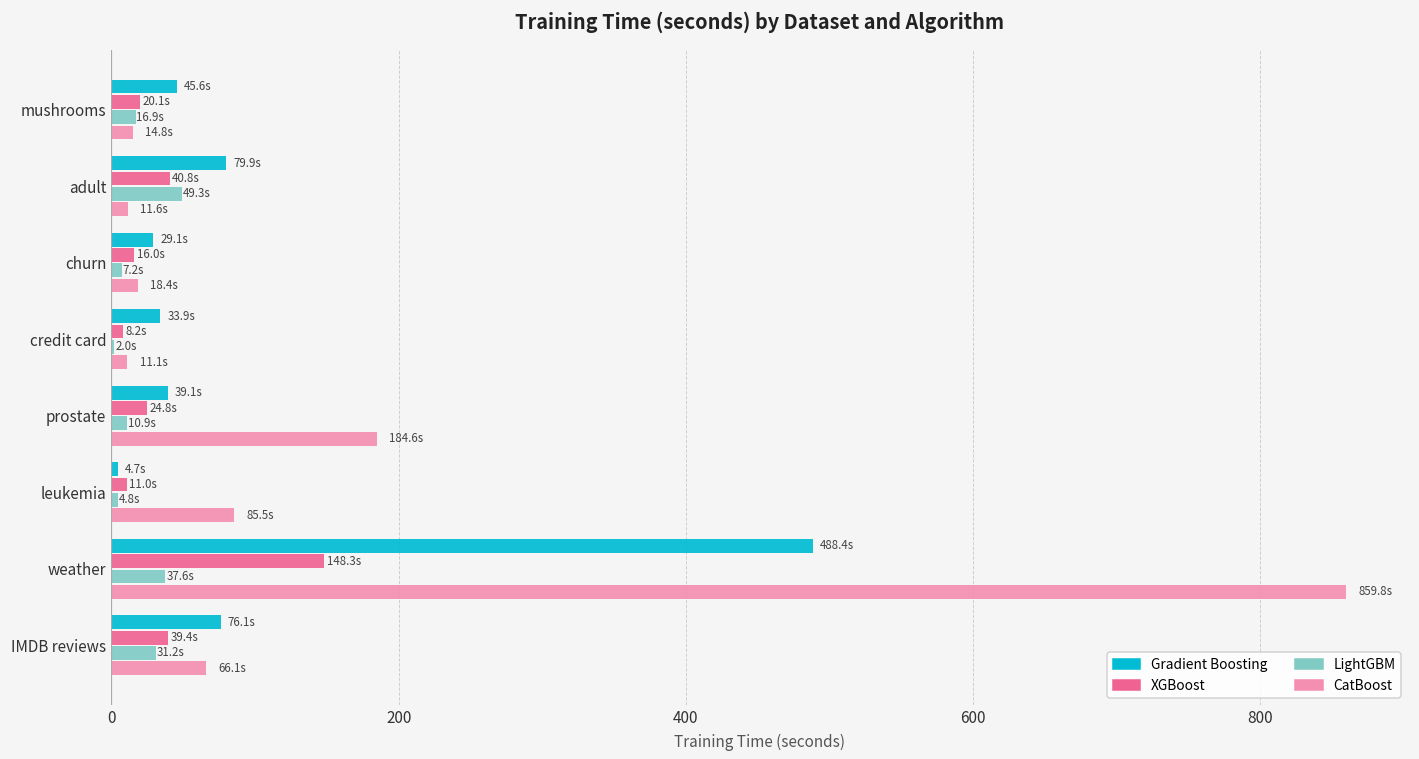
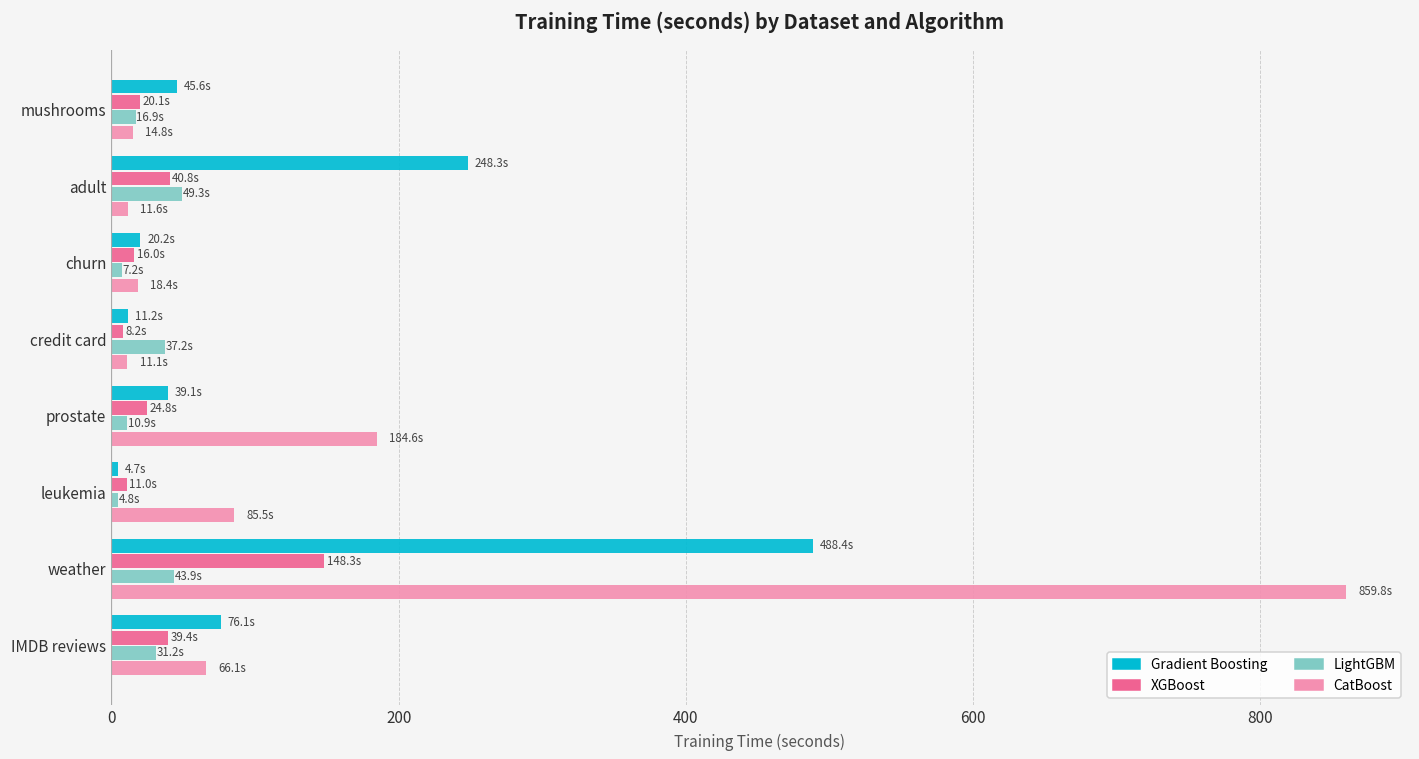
Gradient Boosting, adult: 79.9s -> 248.3s
Gradient Boosting, churn: 29.1s -> 20.2s
Gradient Boosting, credit card: 33.9s -> 11.2s
LightGBM, credit card: 2.0s -> 37.2s
LightGBM, weather: 37.6s -> 43.9s
